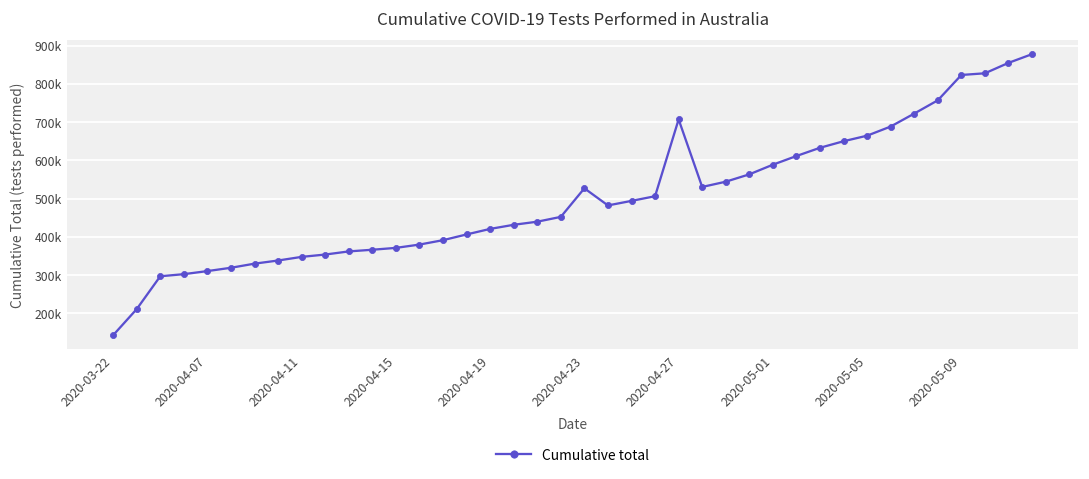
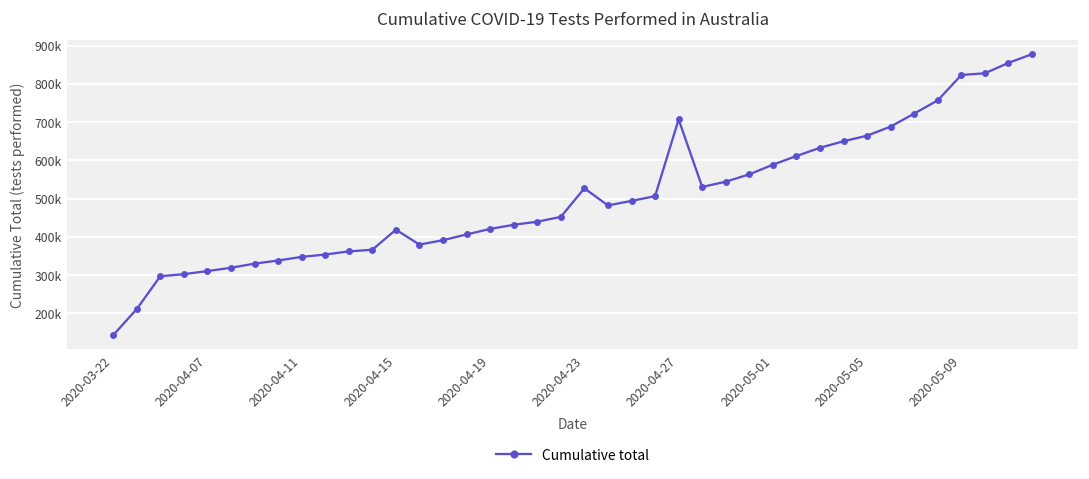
2020-04-15: 370000 -> 420000
